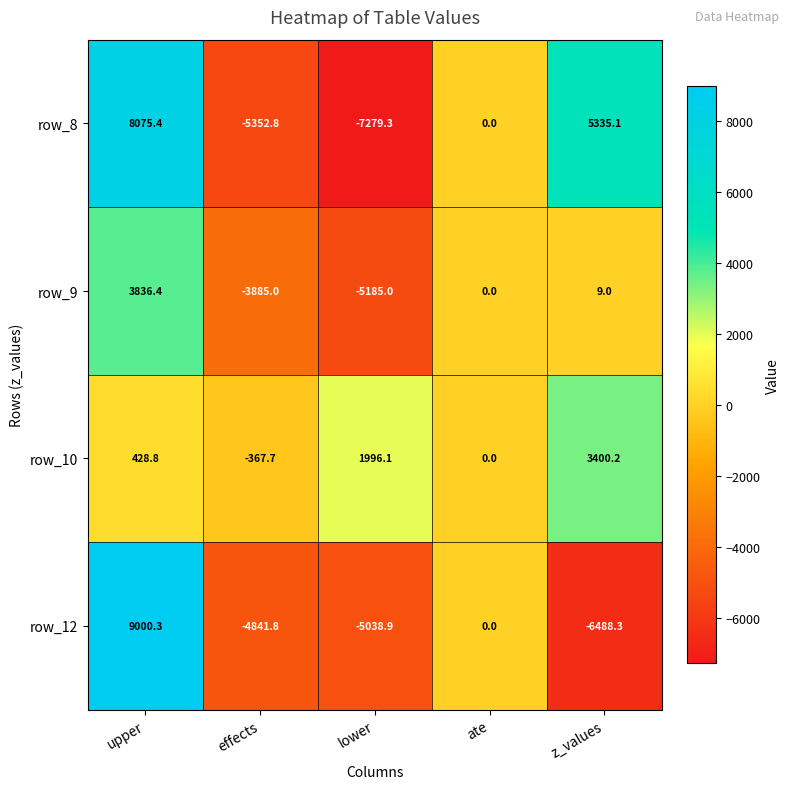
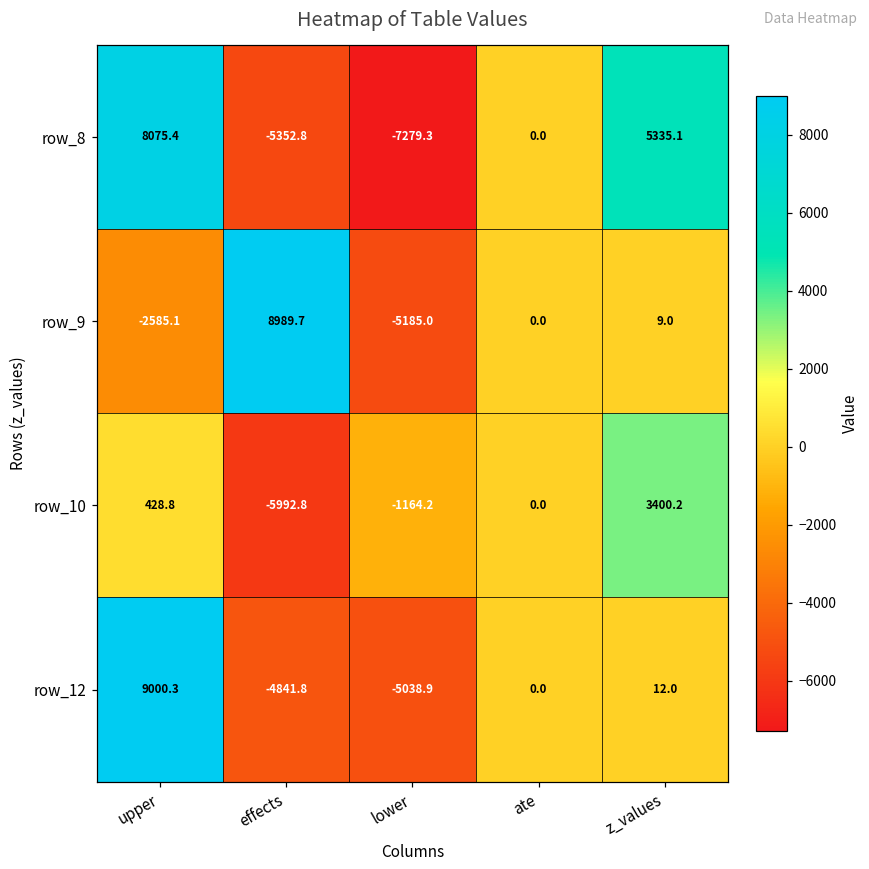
row_9, upper: 3836.4 -> -2585.1
row_9, effects: -3885.0 -> 8989.7
row_10, effects: -367.7 -> -5992.8
row_10, lower: 1996.1 -> -1164.2
row_12, z_values: -6488.3 -> 12.0
